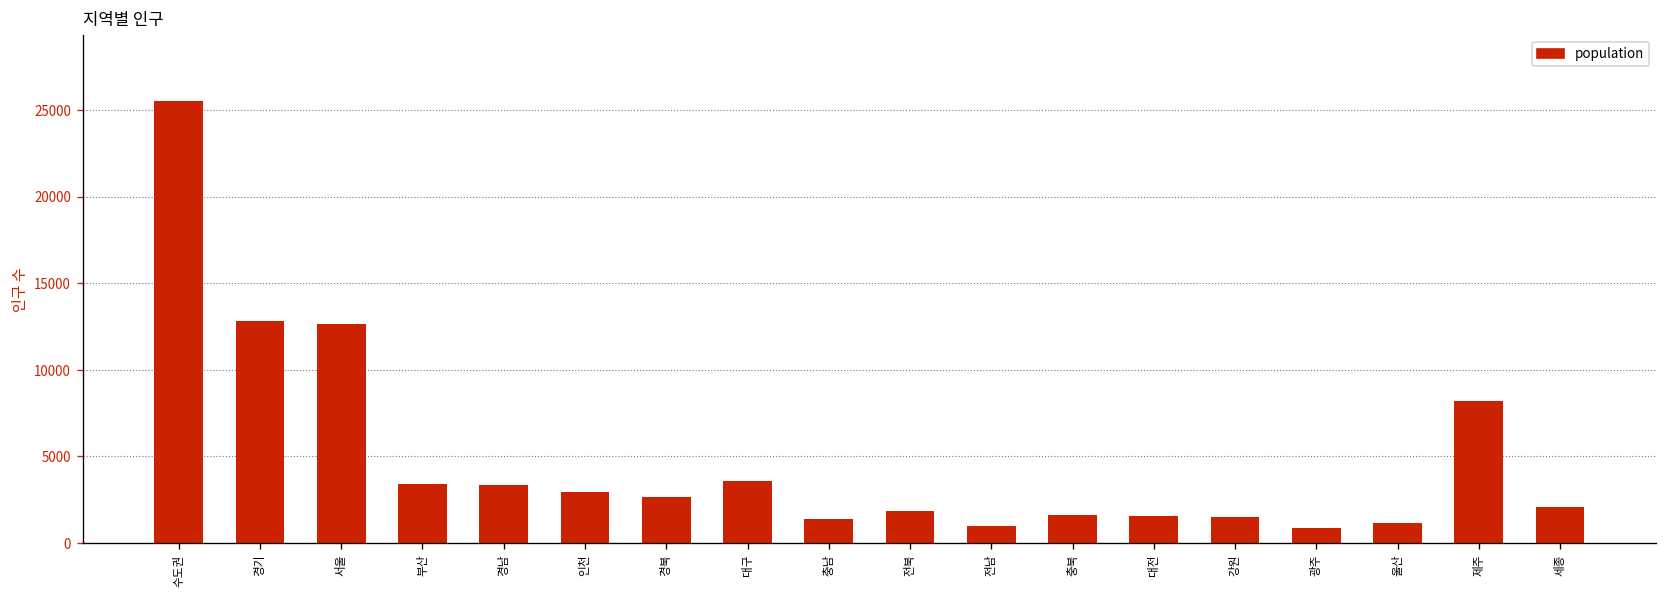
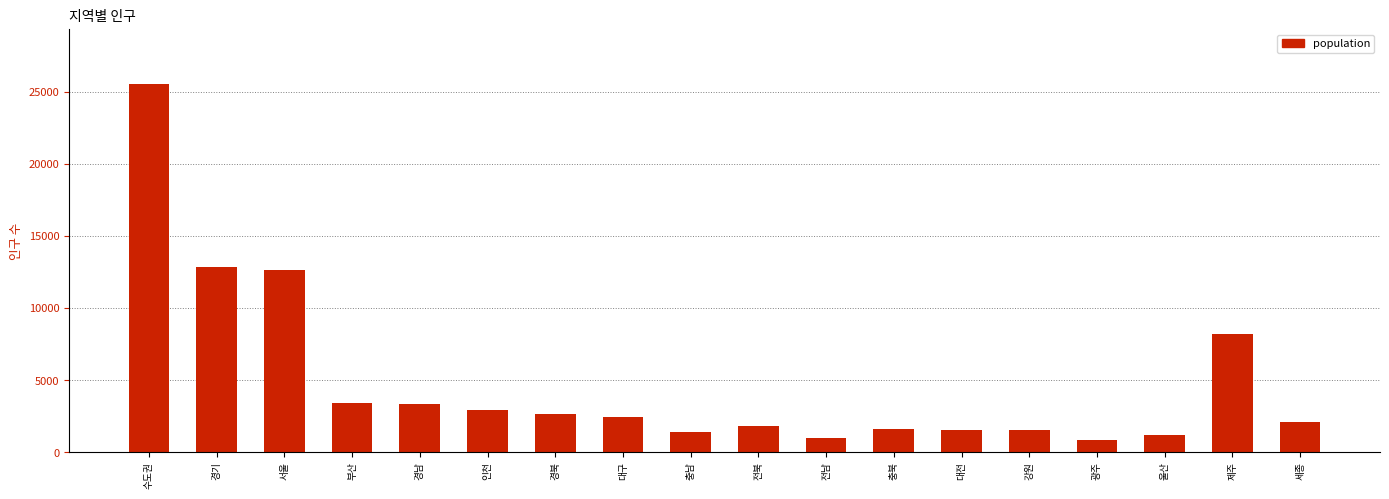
대구: 3600 -> 2500
